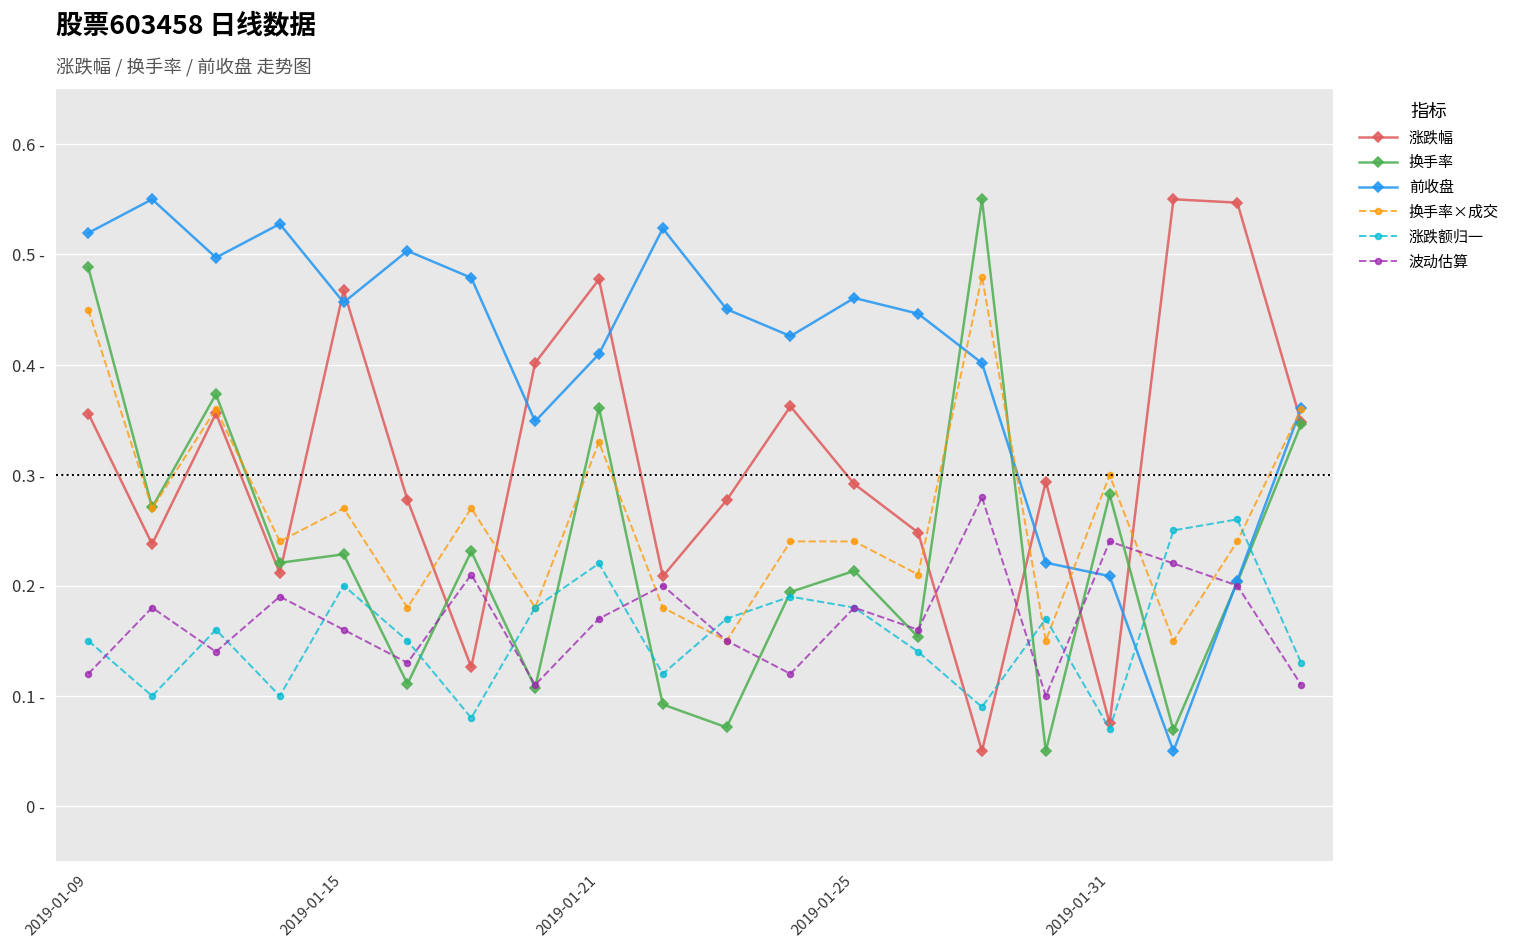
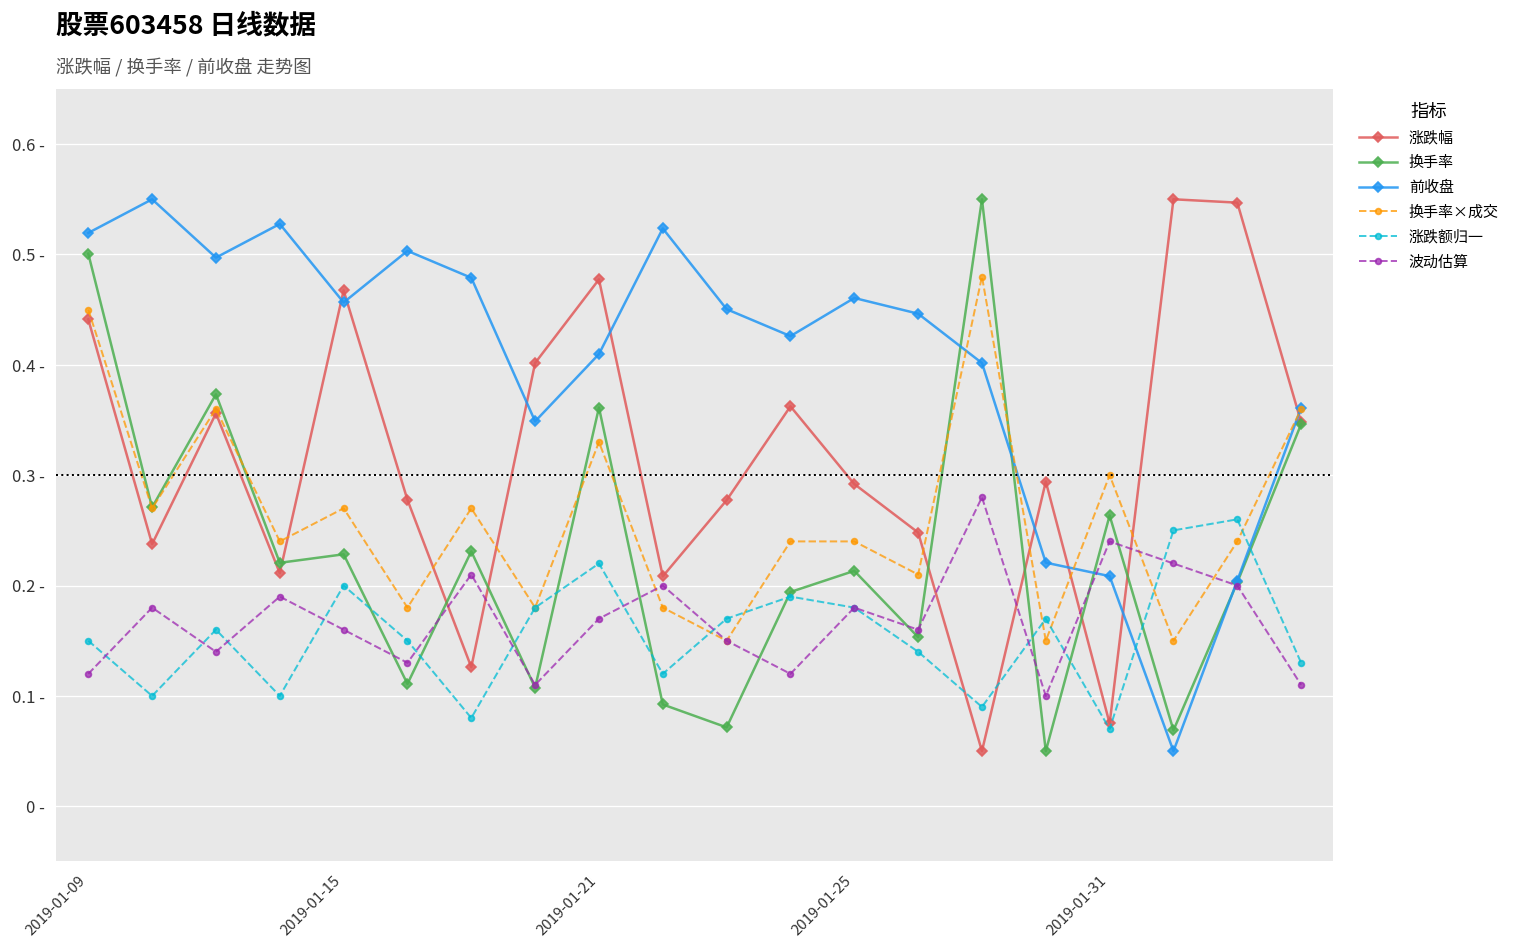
涨跌幅, 2019-01-09: 0.36 - -> 0.44 -
换手率, 2019-01-09: 0.49 - -> 0.50 -
换手率, 2019-01-31: 0.28 - -> 0.26 -
